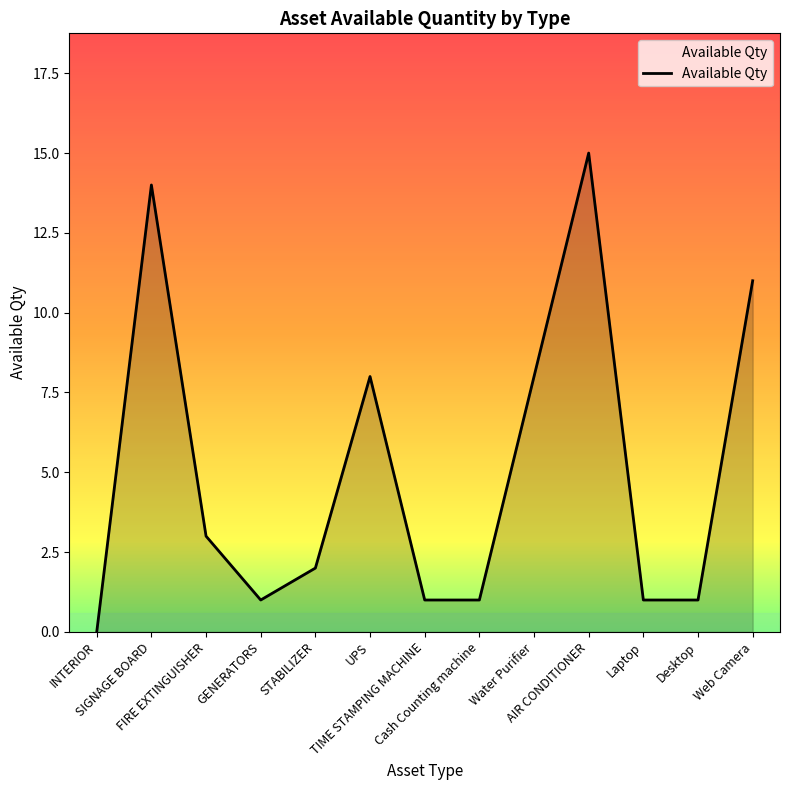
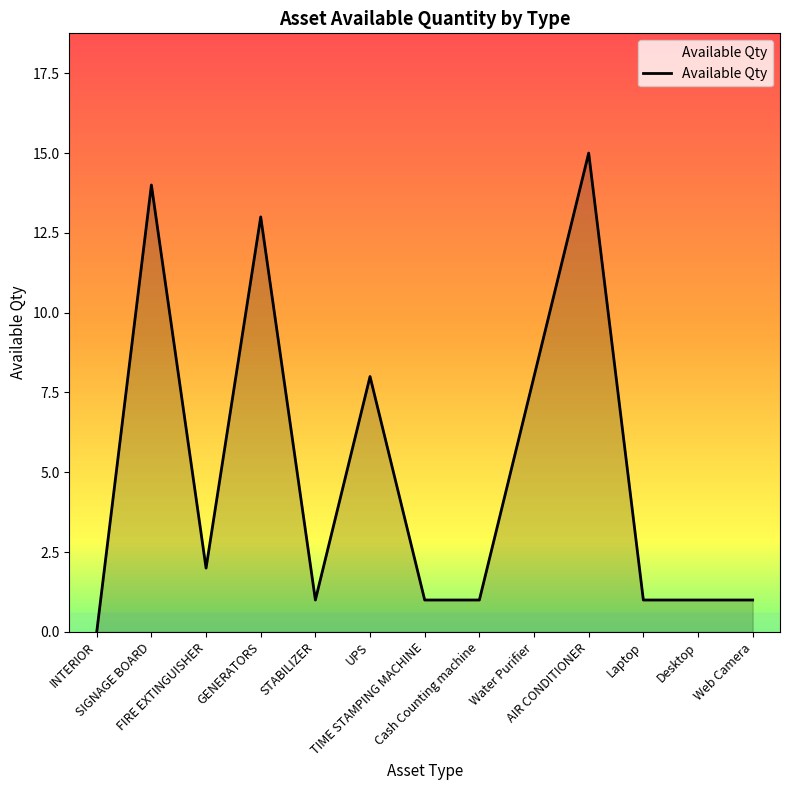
FIRE EXTINGUISHER: 3 -> 2
GENERATORS: 1 -> 13
STABILIZER: 2 -> 1
Web Camera: 11 -> 1
